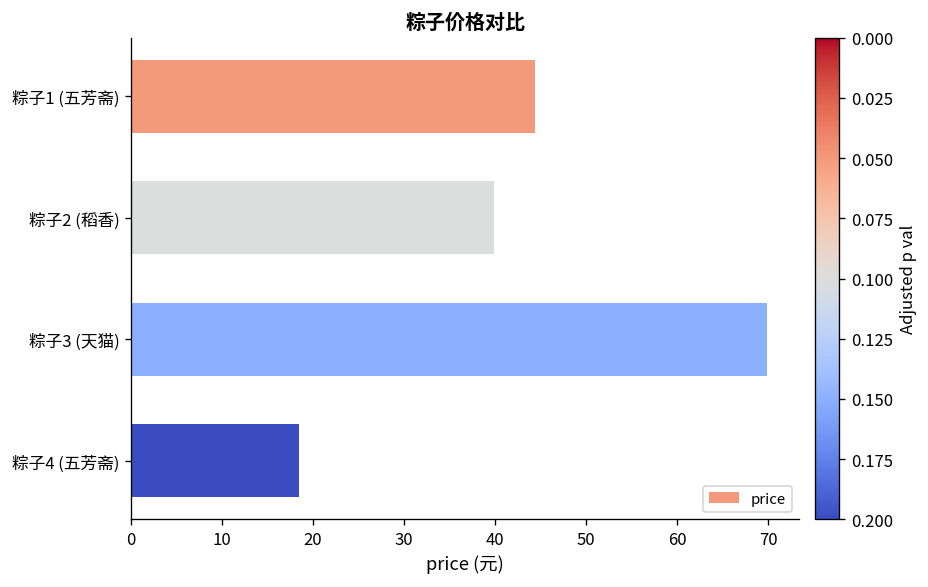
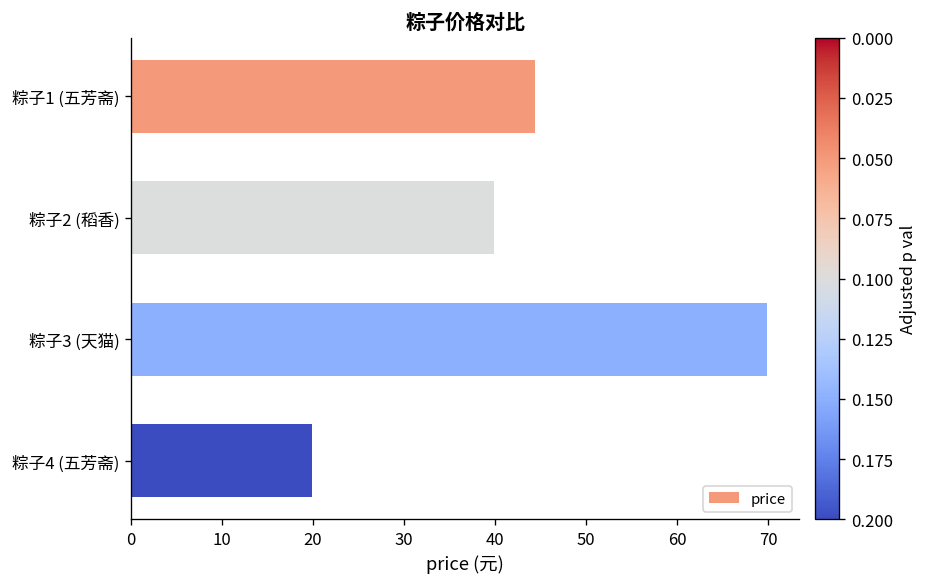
粽子4 (五芳斋): 18 -> 20
